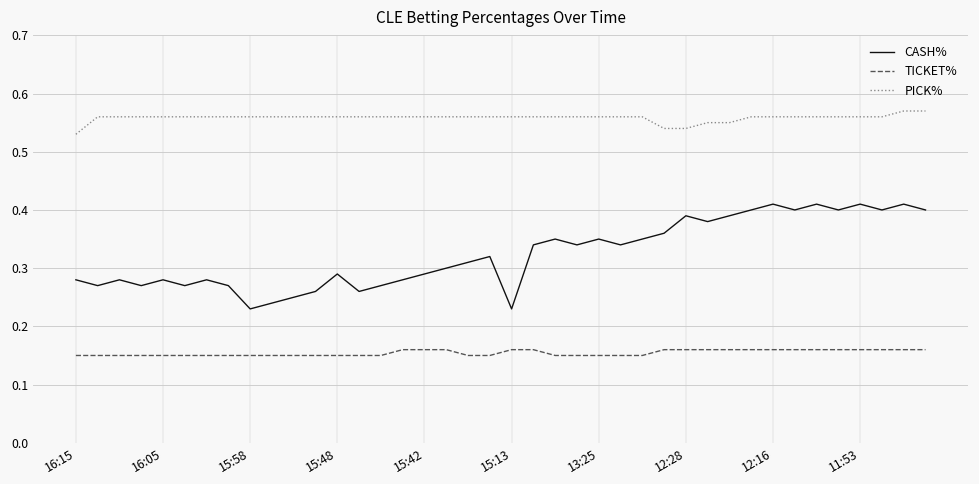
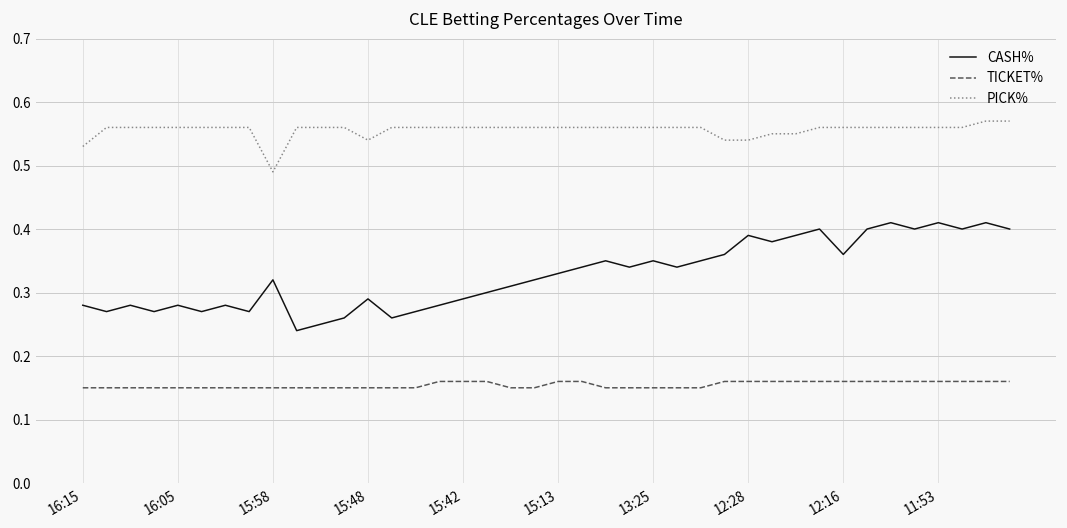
CASH%, 15:58: 0.23 -> 0.32
PICK%, 15:58: 0.56 -> 0.49
PICK%, 15:48: 0.56 -> 0.54
CASH%, 15:13: 0.23 -> 0.33
CASH%, 12:16: 0.41 -> 0.36
